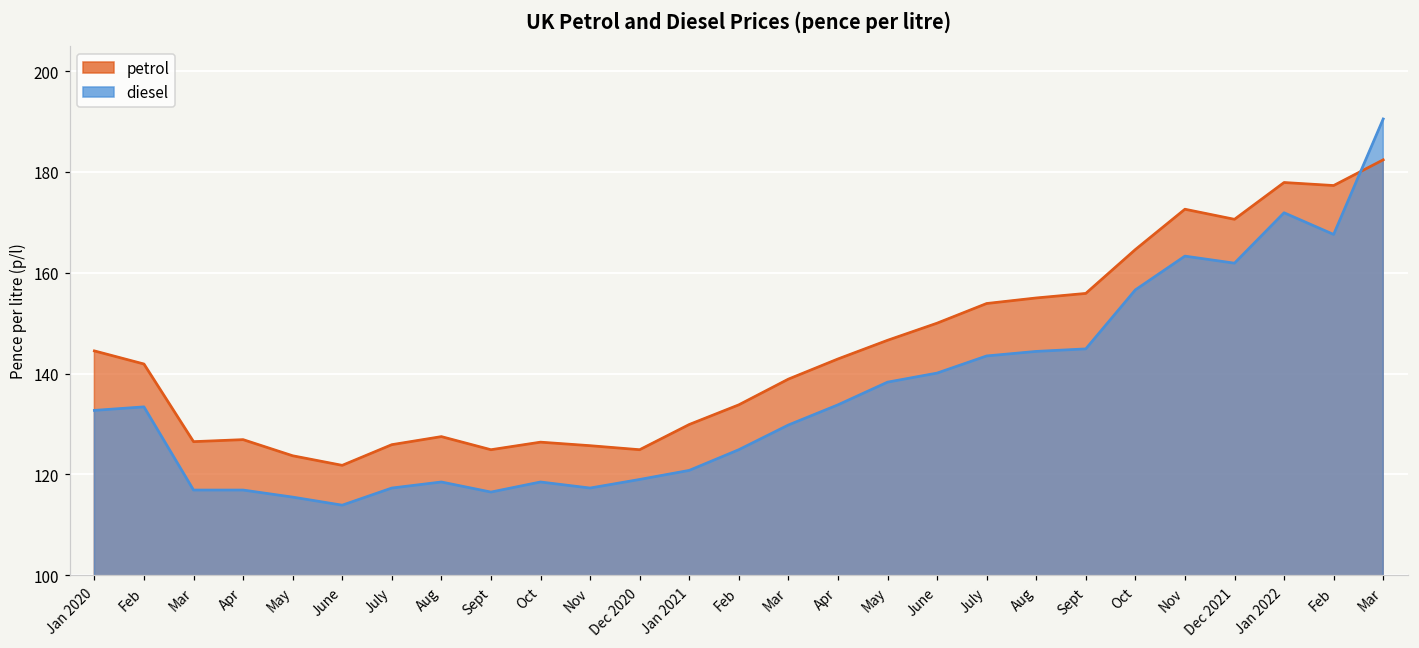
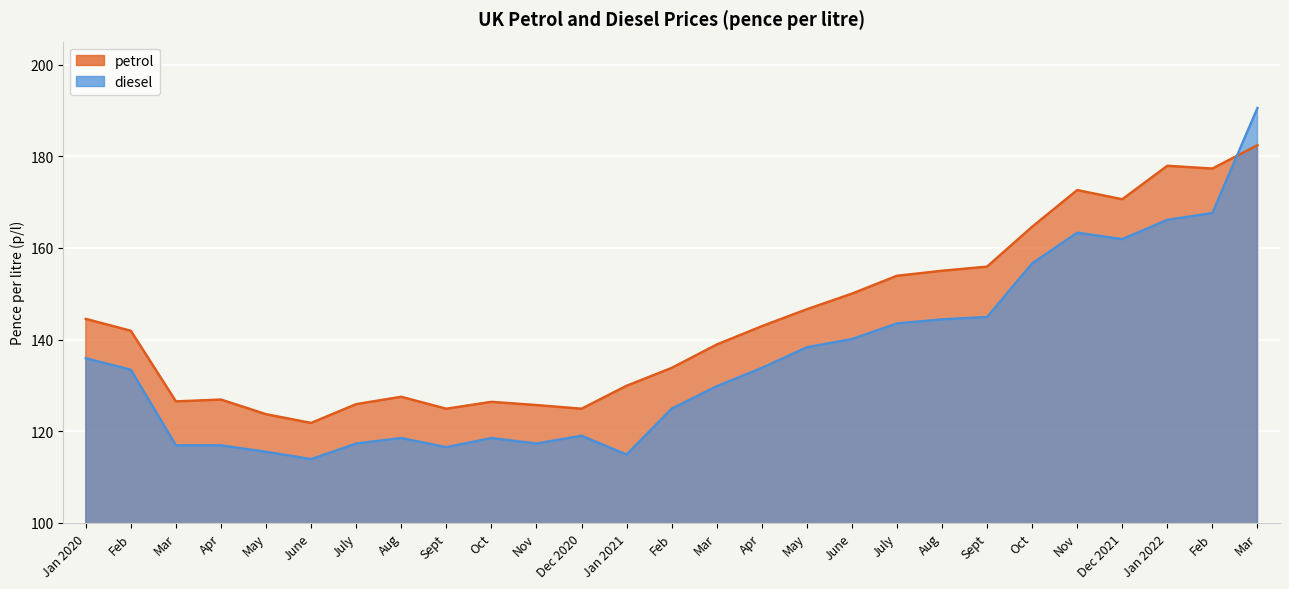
diesel, Jan 2020: 133 -> 136
diesel, Jan 2021: 121 -> 115
diesel, Jan 2022: 172 -> 166
